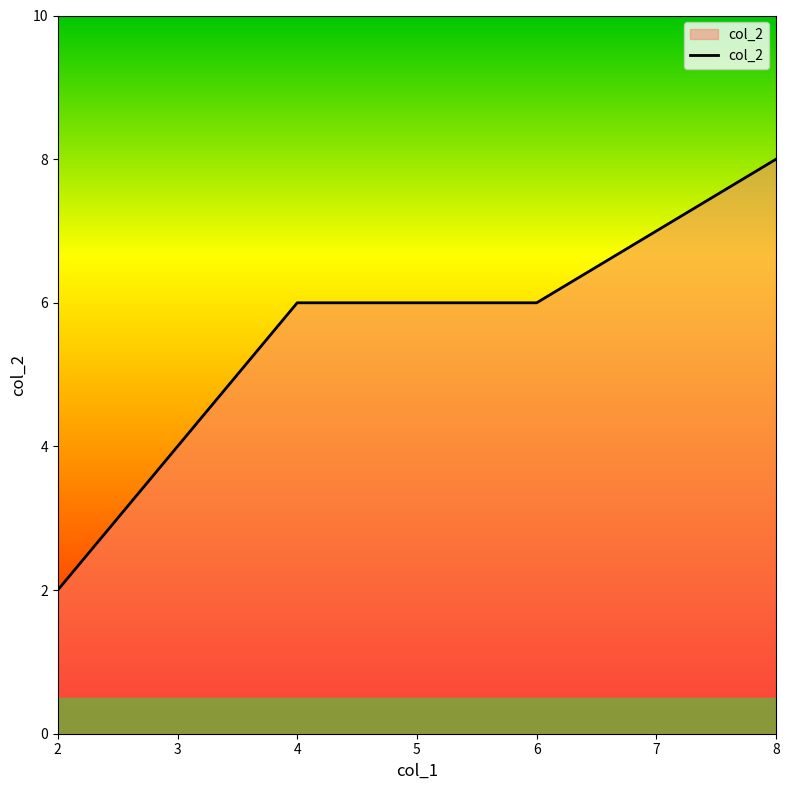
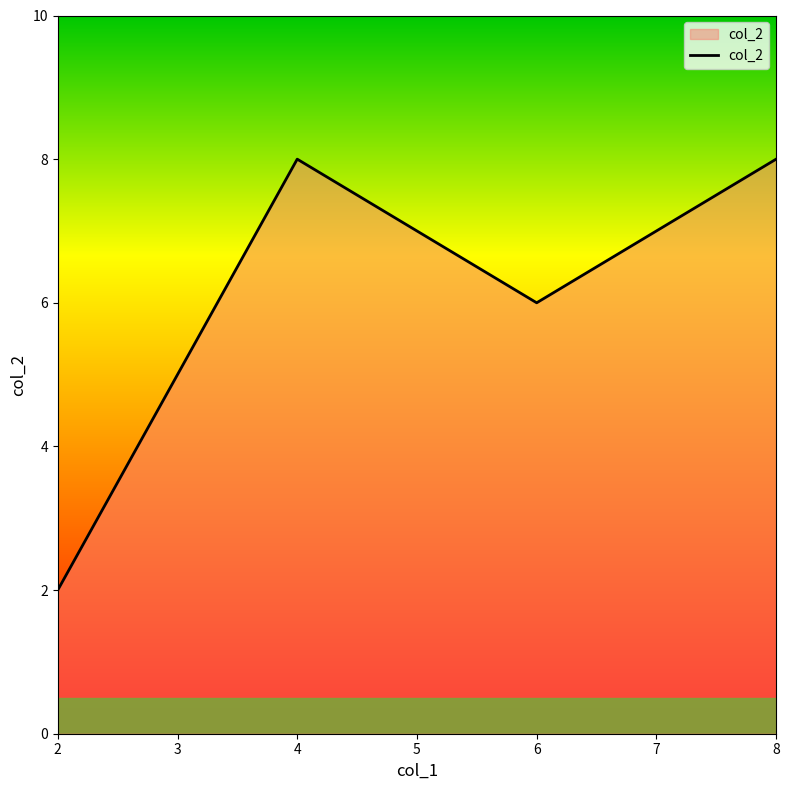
4: 6 -> 8
